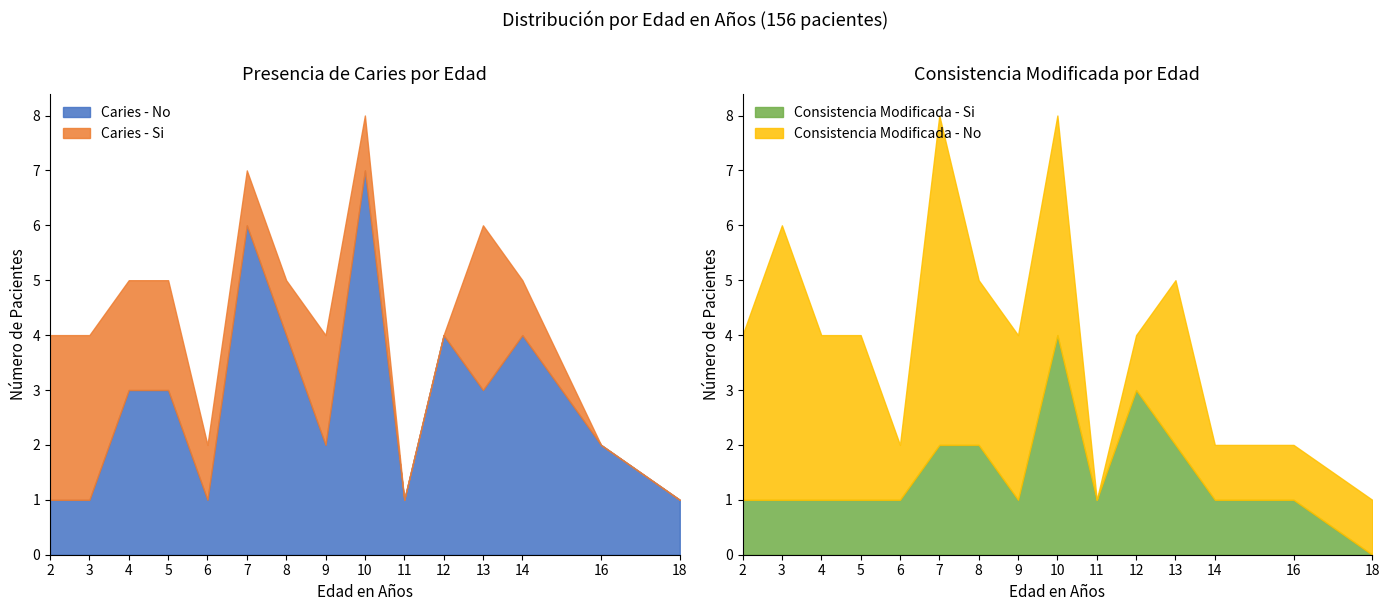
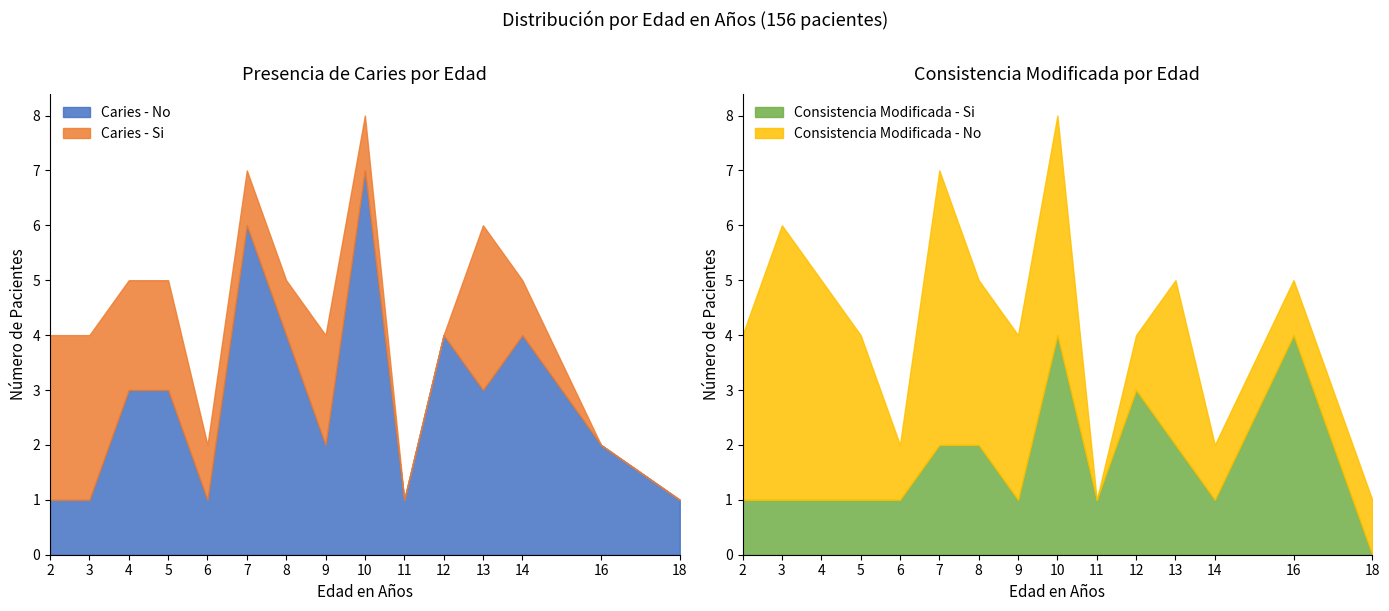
Consistencia Modificada por Edad, Consistencia Modificada - No, 4: 3 -> 4
Consistencia Modificada por Edad, Consistencia Modificada - No, 7: 6 -> 5
Consistencia Modificada por Edad, Consistencia Modificada - Si, 16: 1 -> 4
